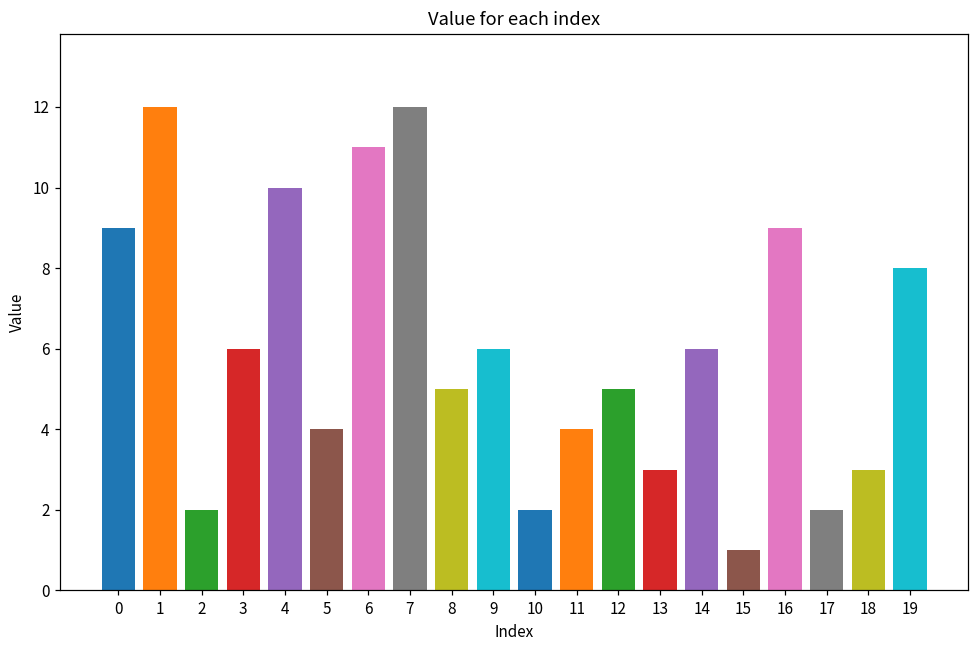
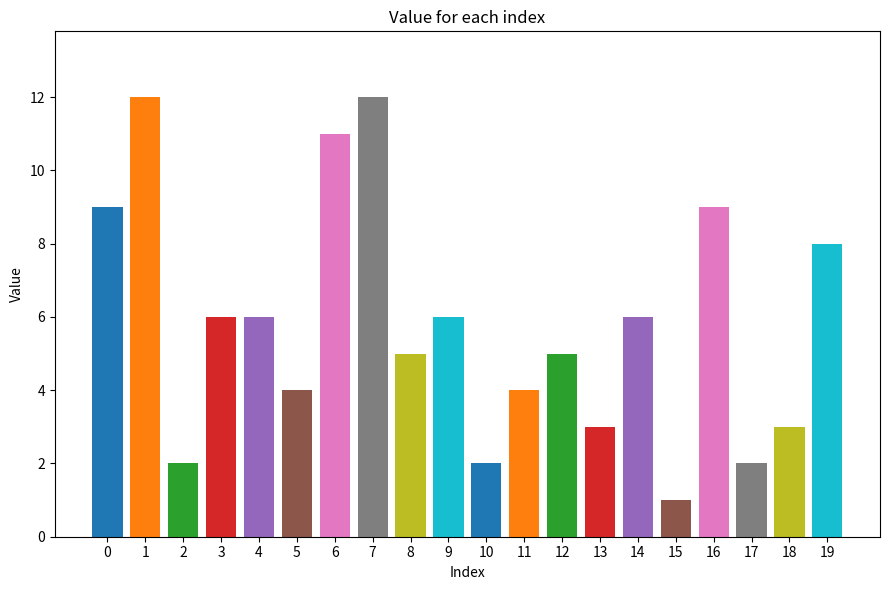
4: 10 -> 6
